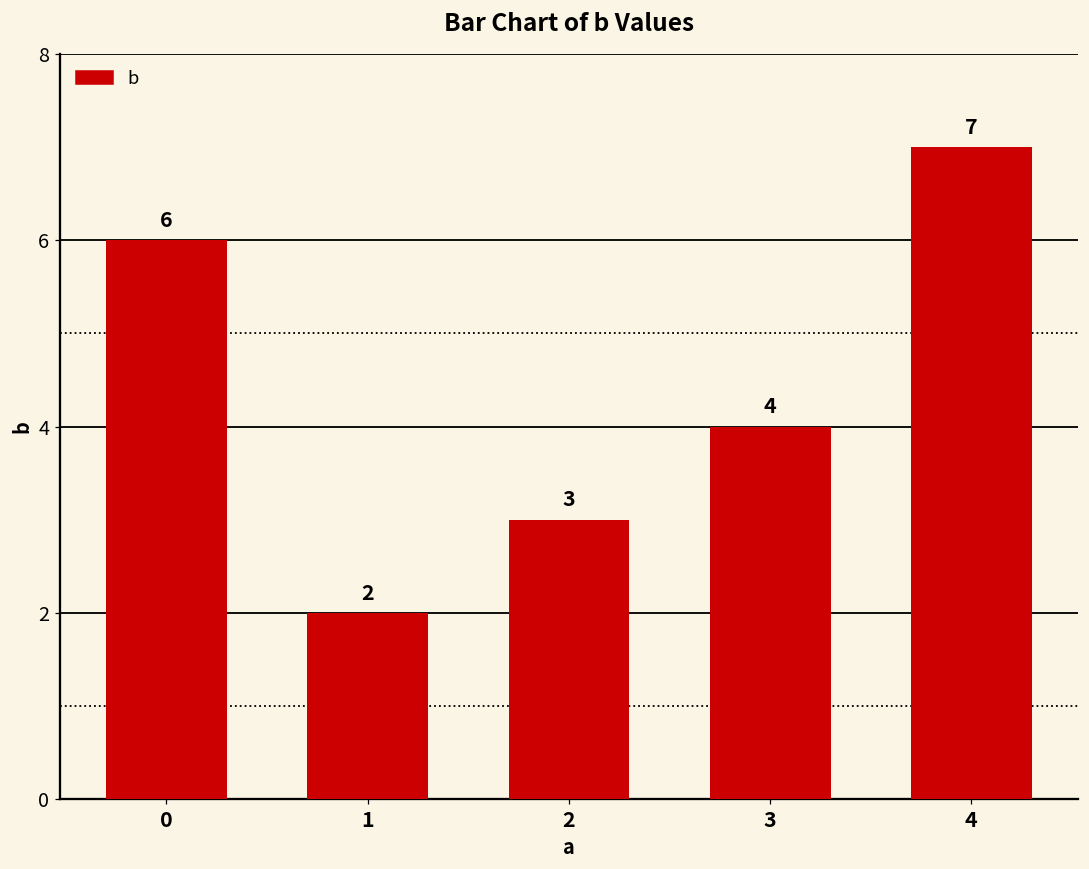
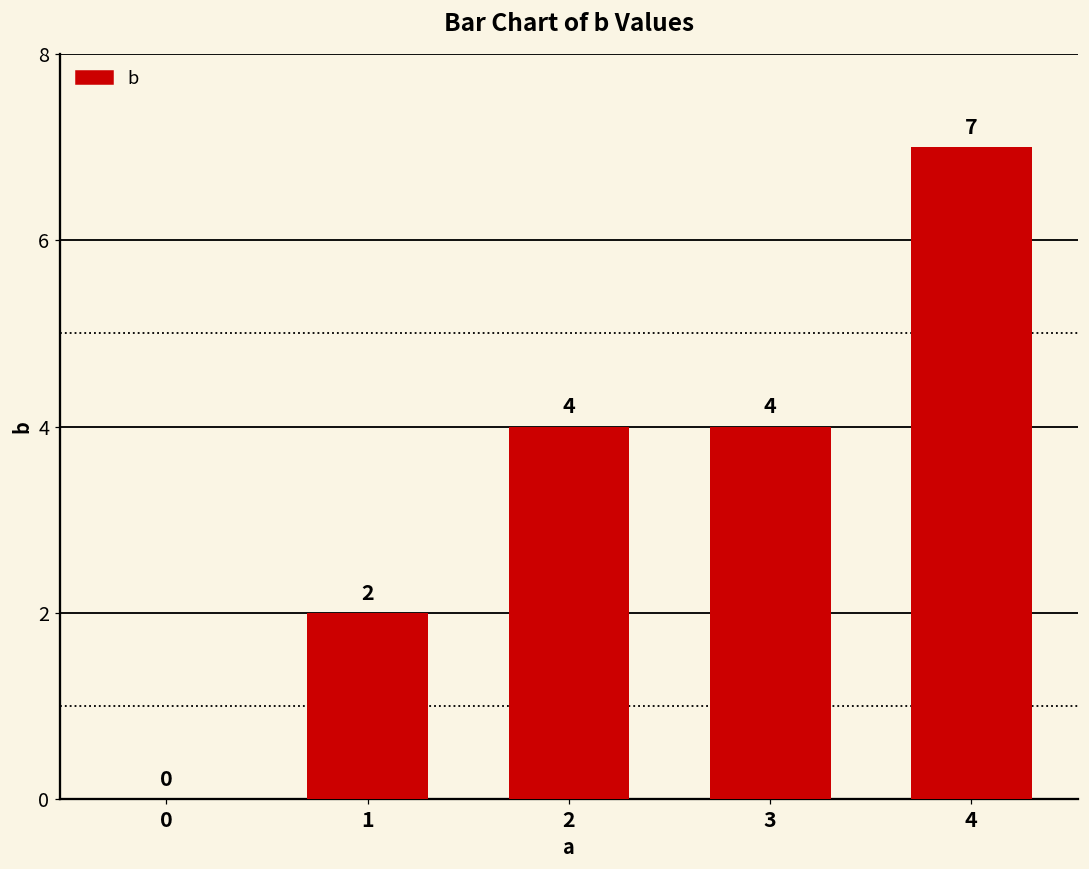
0: 6 -> 0
2: 3 -> 4
